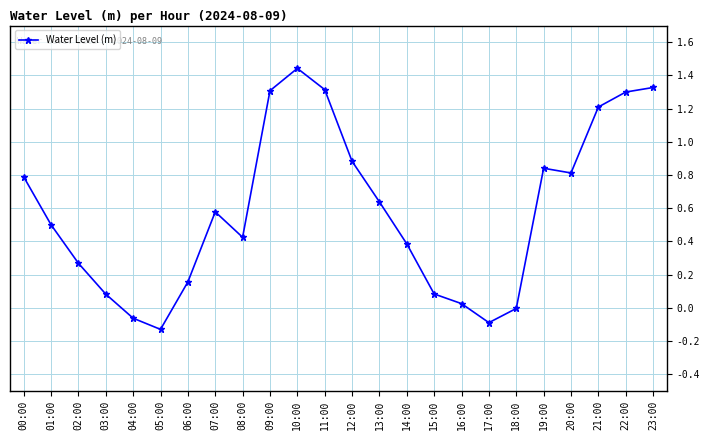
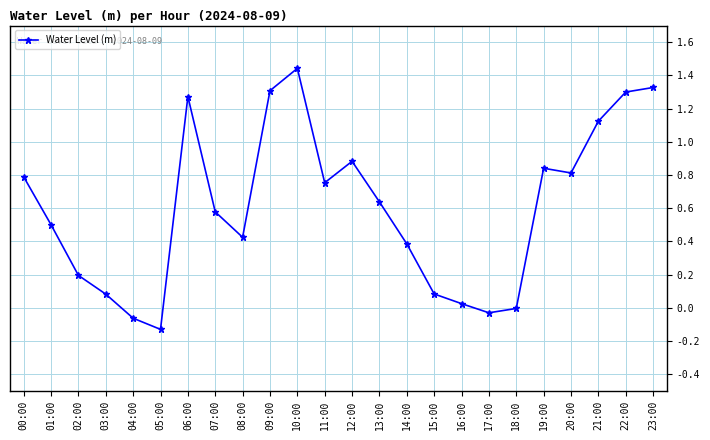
02:00: 0.27 -> 0.20
06:00: 0.16 -> 1.27
11:00: 1.31 -> 0.75
17:00: -0.09 -> -0.03
21:00: 1.21 -> 1.12
